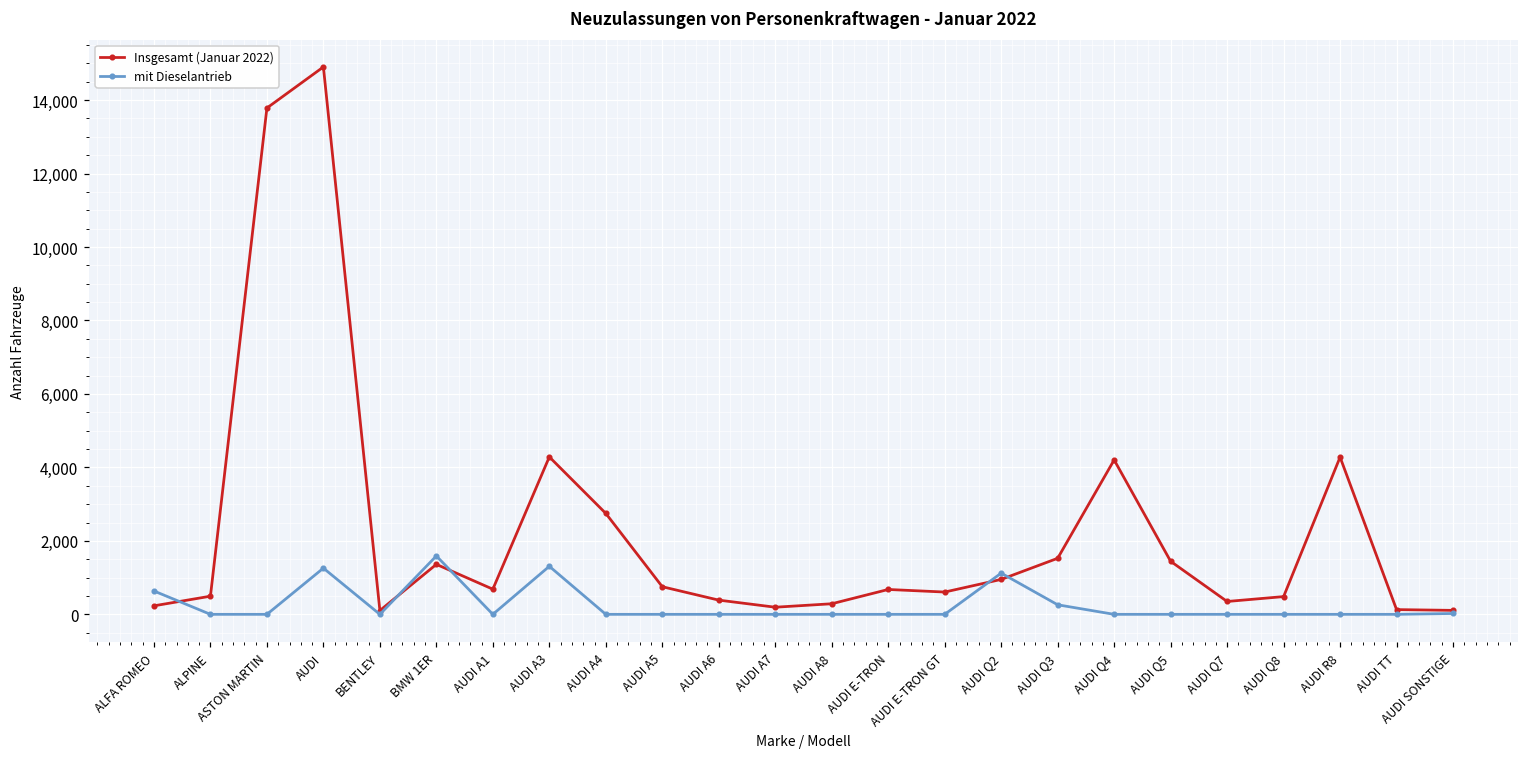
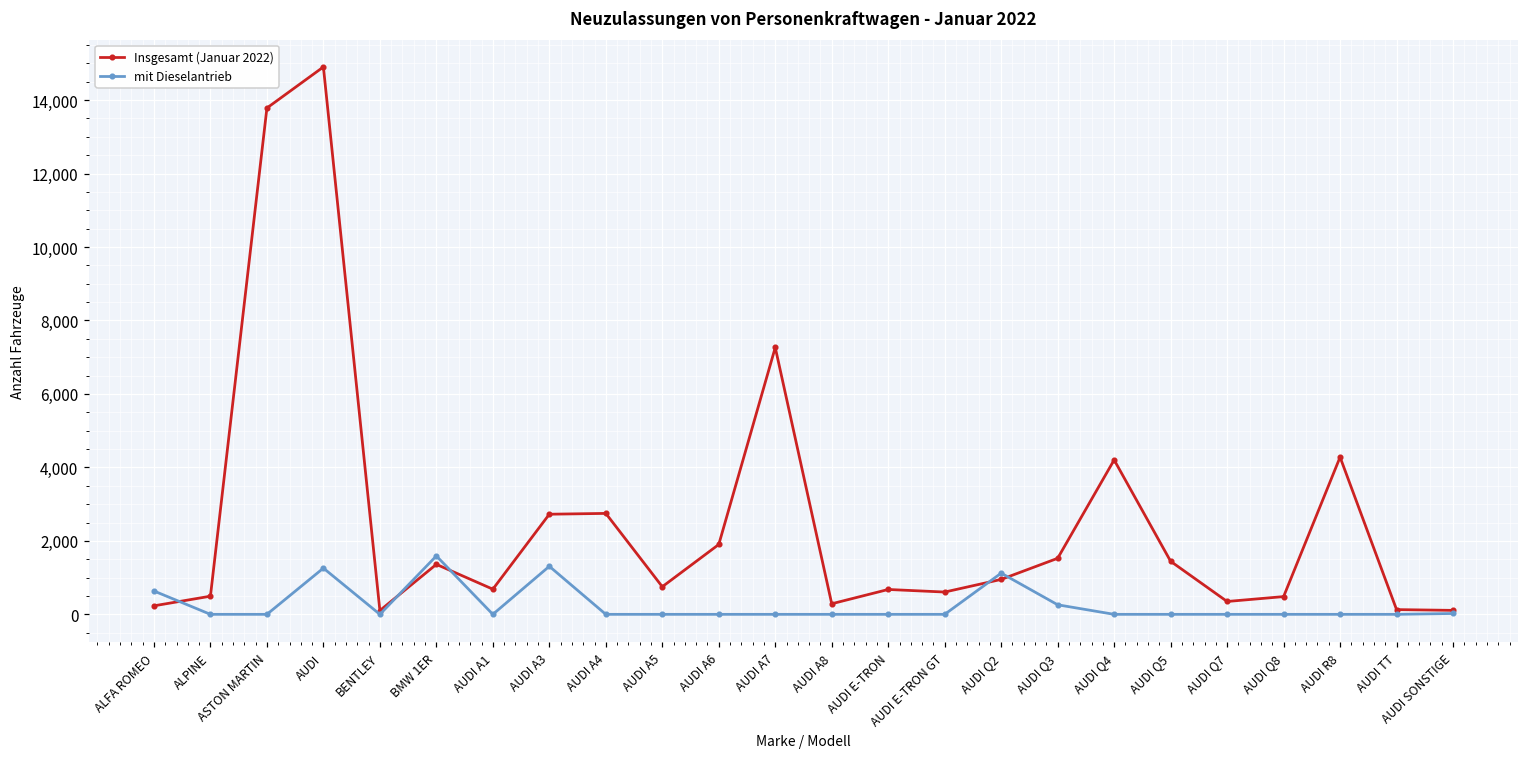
Insgesamt (Januar 2022), AUDI A3: 4,300 -> 2,700
Insgesamt (Januar 2022), AUDI A6: 400 -> 1,900
Insgesamt (Januar 2022), AUDI A7: 200 -> 7,300
